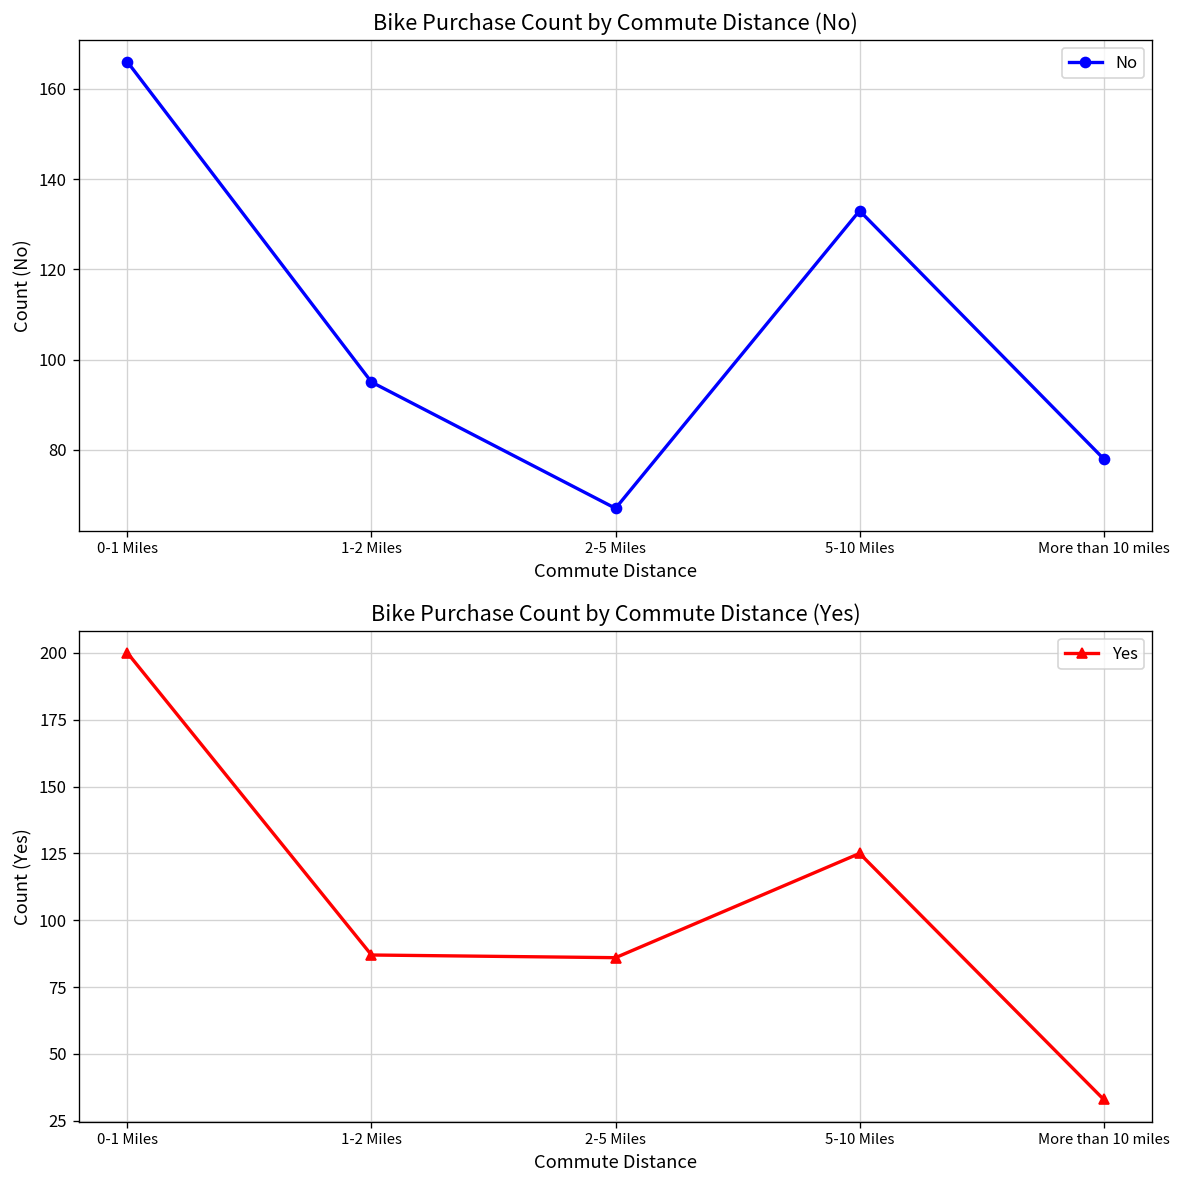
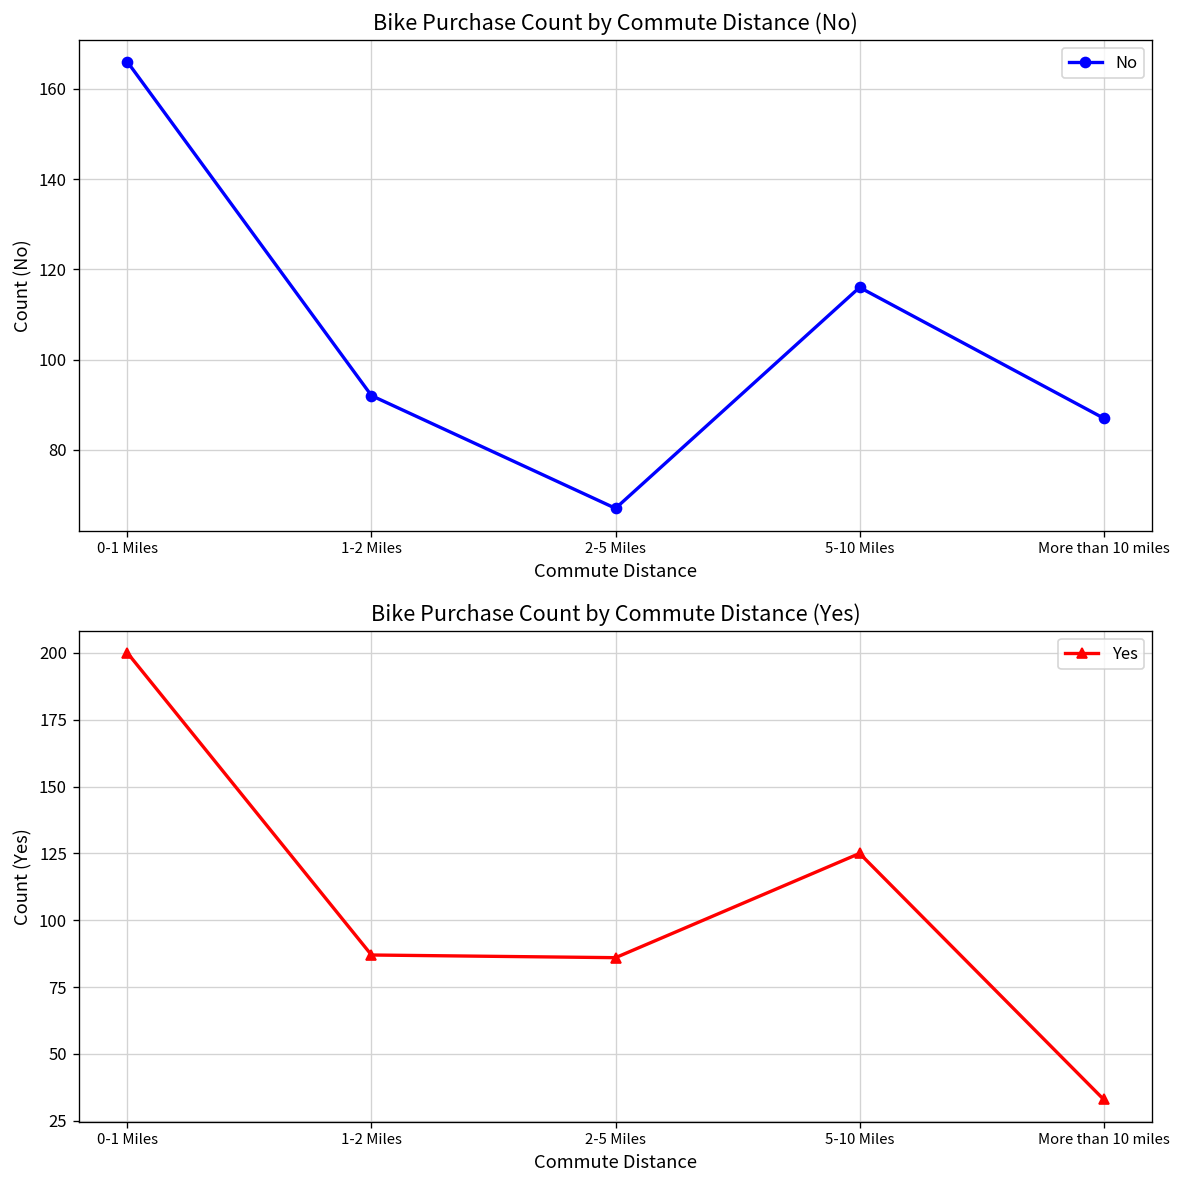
Bike Purchase Count by Commute Distance (No), 1-2 Miles: 95 -> 92
Bike Purchase Count by Commute Distance (No), 5-10 Miles: 133 -> 116
Bike Purchase Count by Commute Distance (No), More than 10 miles: 78 -> 87
